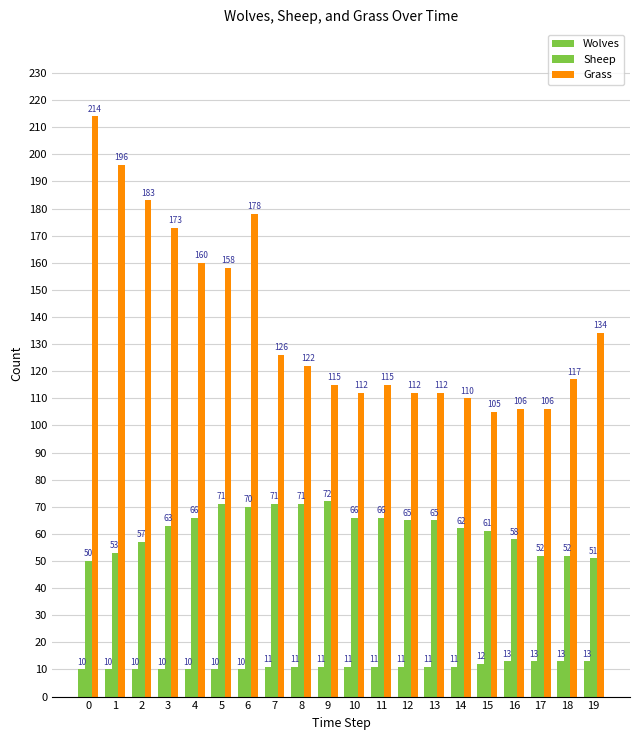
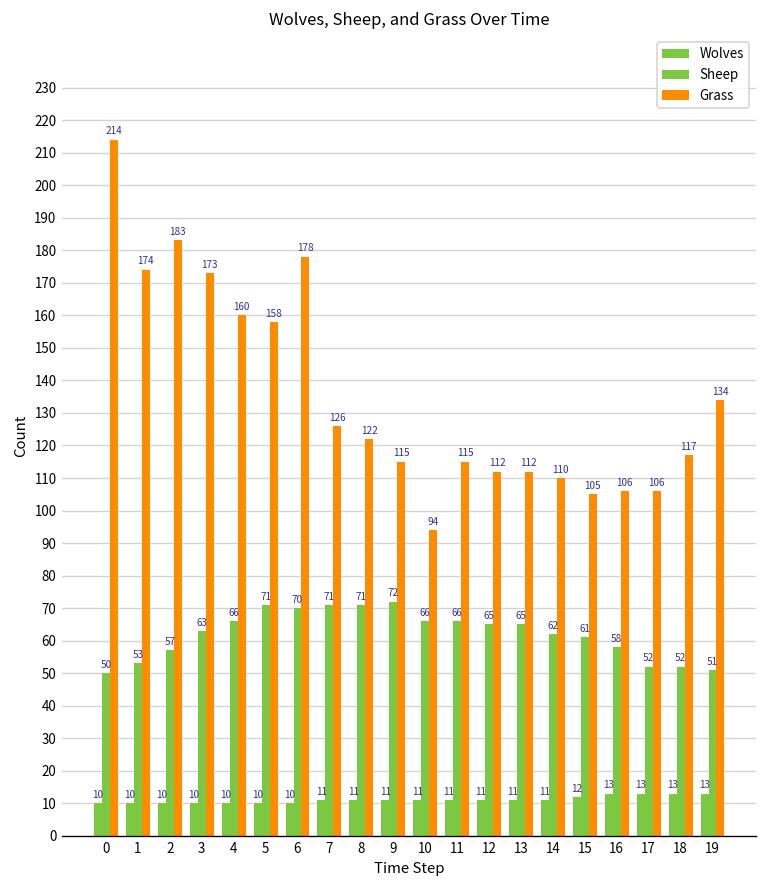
Grass, 1: 196 -> 174
Grass, 10: 112 -> 94
